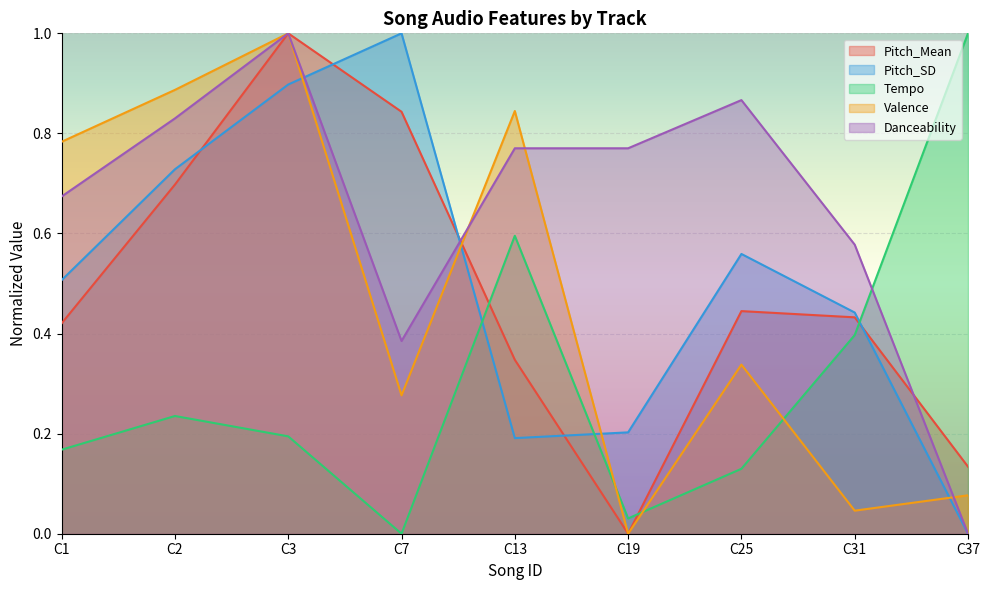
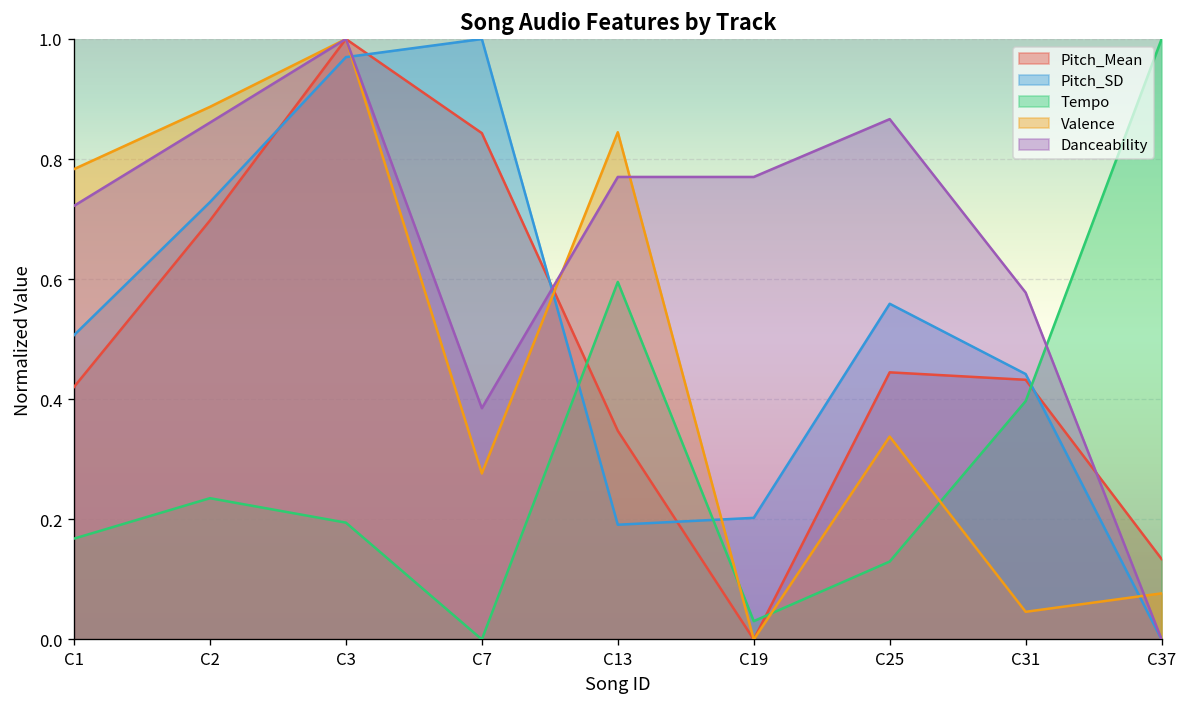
Danceability, C1: 0.67 -> 0.72
Danceability, C2: 0.83 -> 0.86
Pitch_SD, C3: 0.90 -> 0.97
